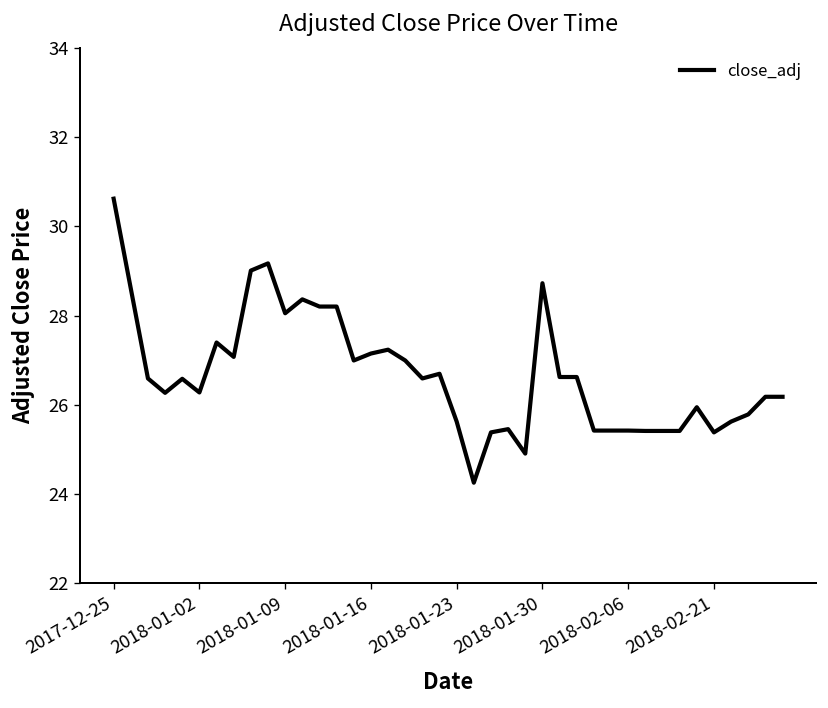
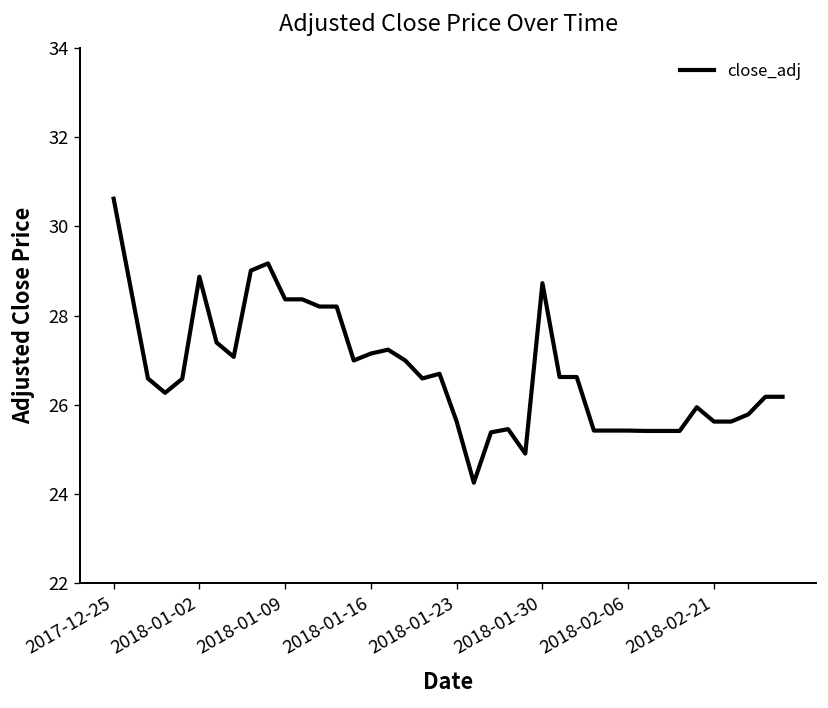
2018-01-02: 26.3 -> 28.9
2018-01-09: 28.1 -> 28.4
2018-02-21: 25.4 -> 25.6
